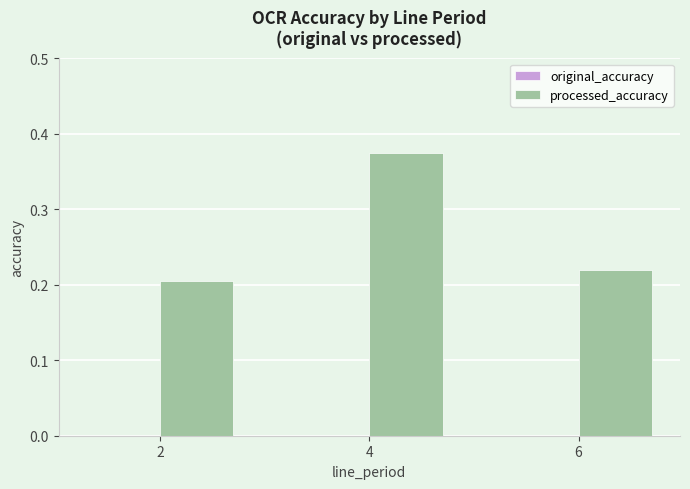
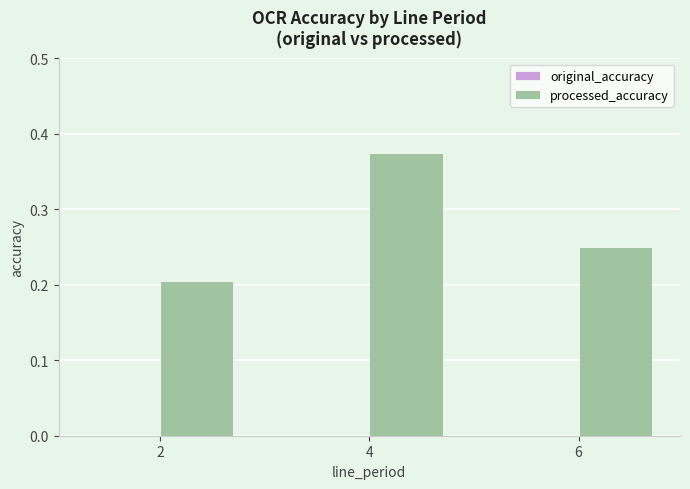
processed_accuracy, 6: 0.22 -> 0.25
